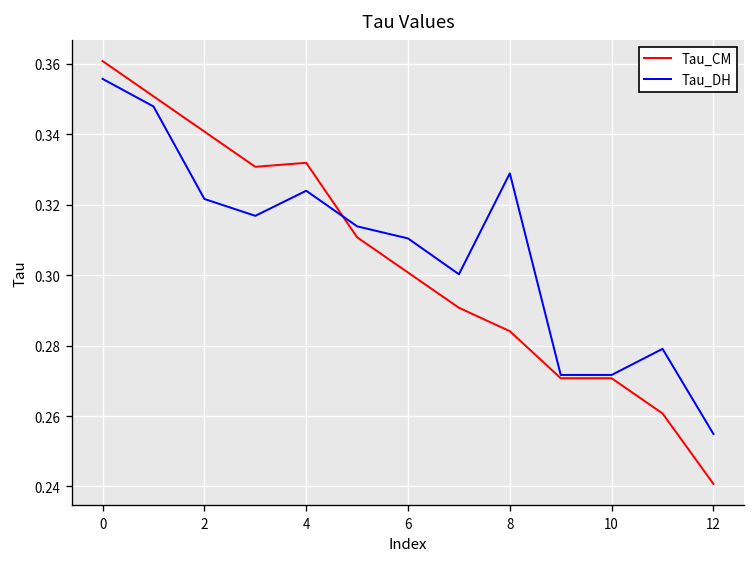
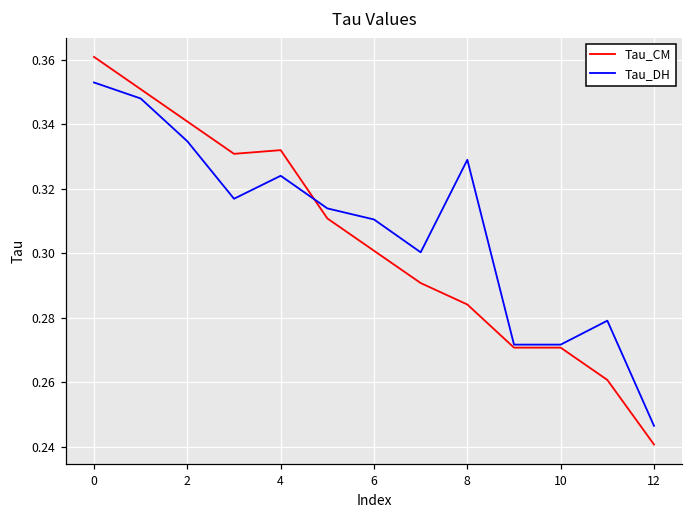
Tau_DH, 0: 0.356 -> 0.353
Tau_DH, 2: 0.322 -> 0.335
Tau_DH, 12: 0.255 -> 0.246
